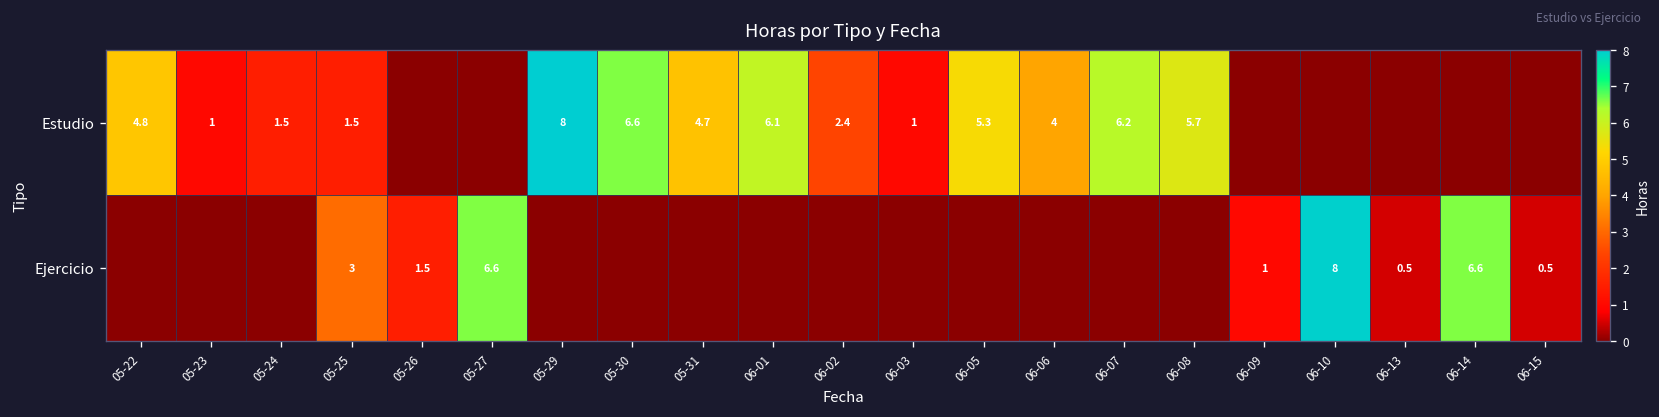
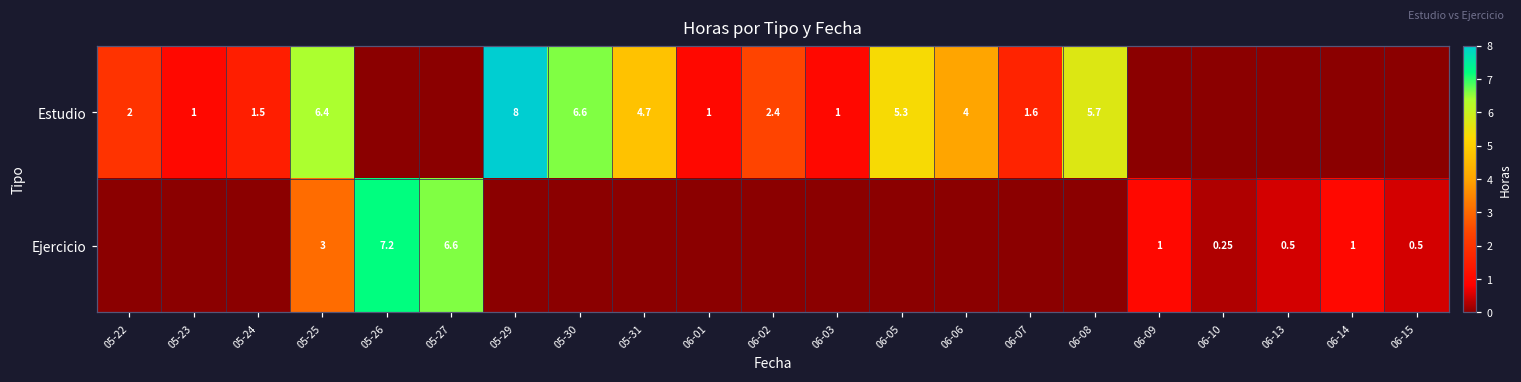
Estudio, 05-22: 4.8 -> 2
Estudio, 05-25: 1.5 -> 6.4
Estudio, 06-01: 6.1 -> 1
Estudio, 06-07: 6.2 -> 1.6
Ejercicio, 05-26: 1.5 -> 7.2
Ejercicio, 06-10: 8 -> 0.25
Ejercicio, 06-14: 6.6 -> 1
